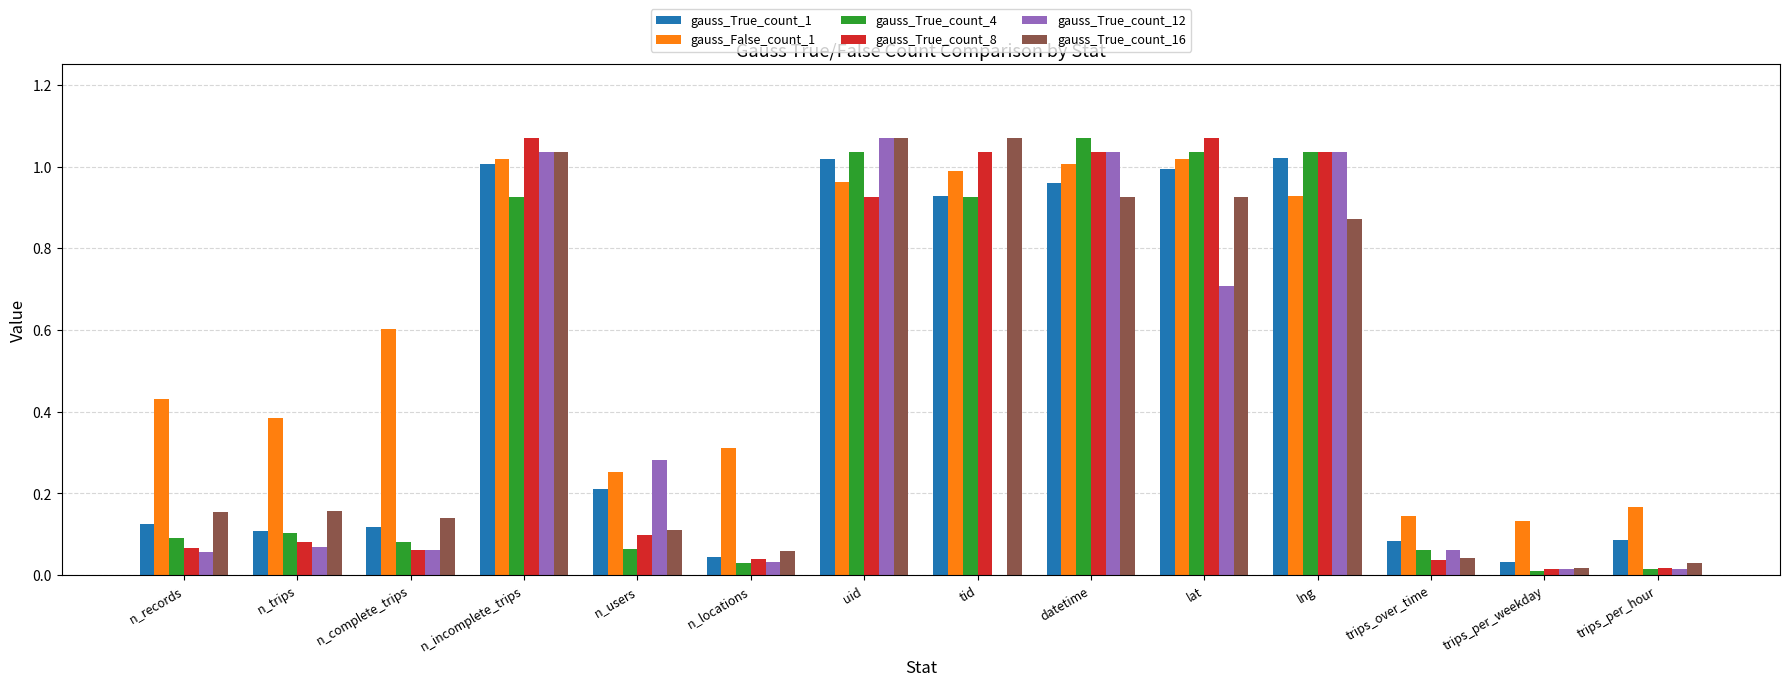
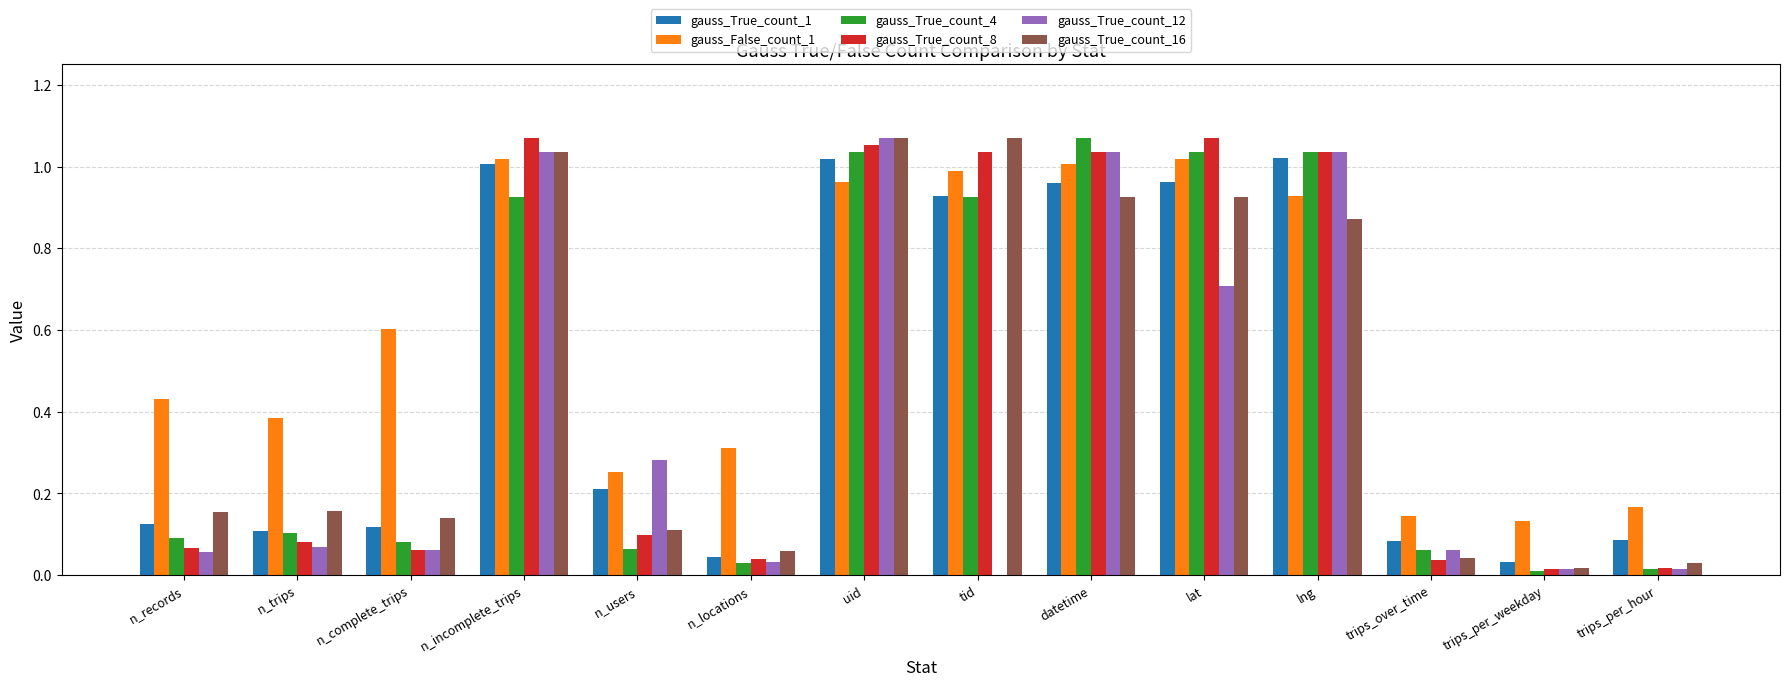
gauss_True_count_8, uid: 0.93 -> 1.05
gauss_True_count_1, lat: 0.99 -> 0.96
